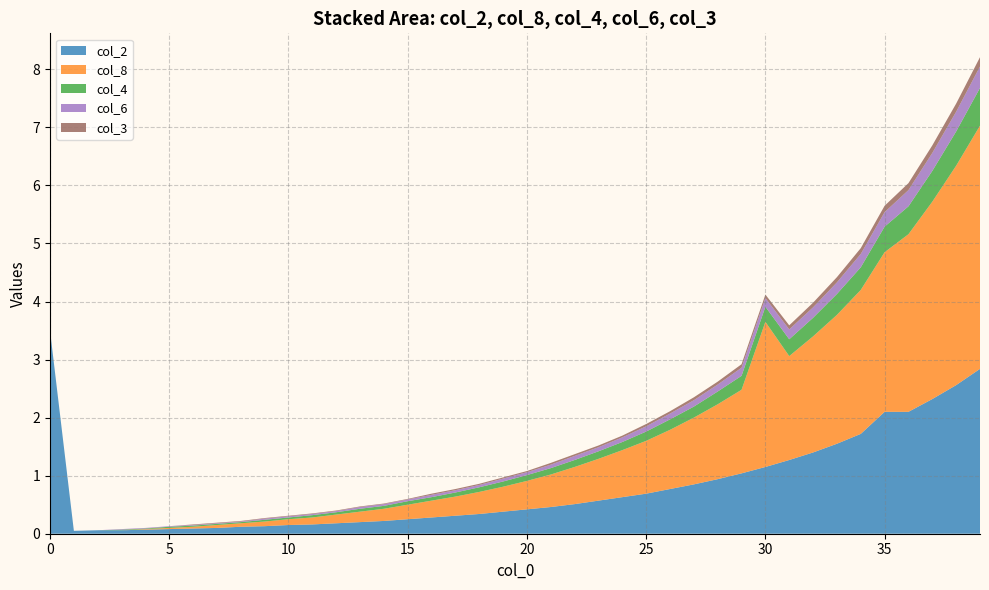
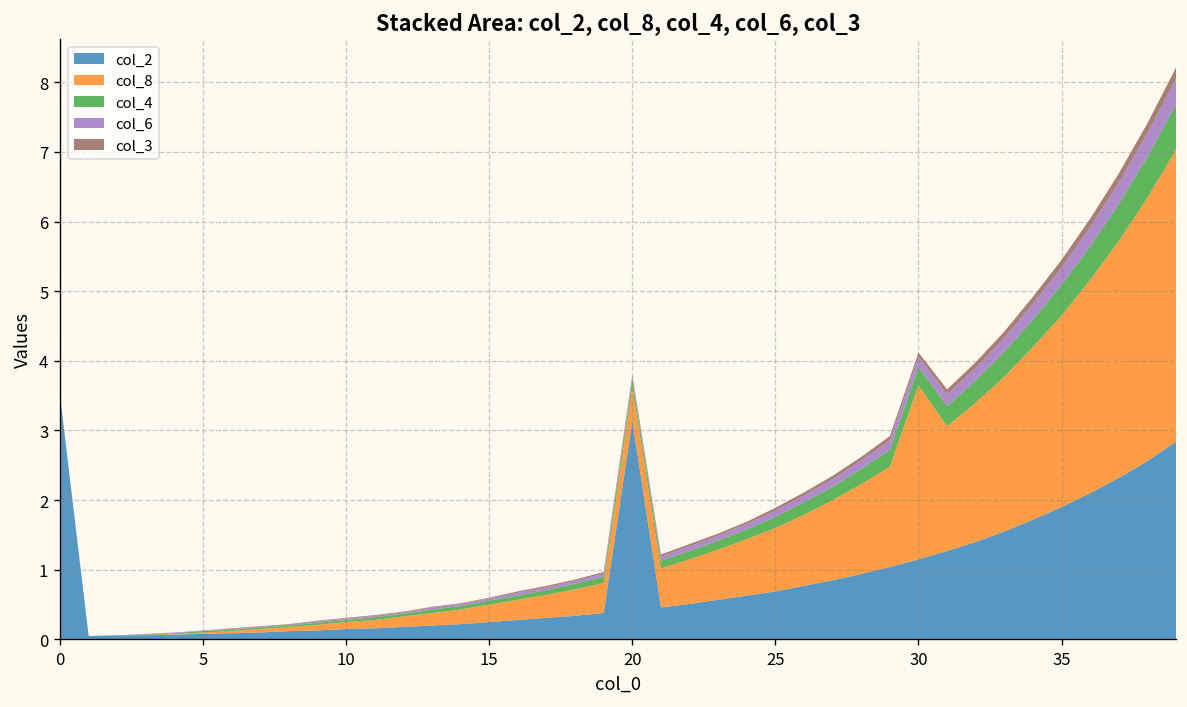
col_2, 20: 0.4 -> 3.1
col_2, 35: 2.1 -> 1.9
